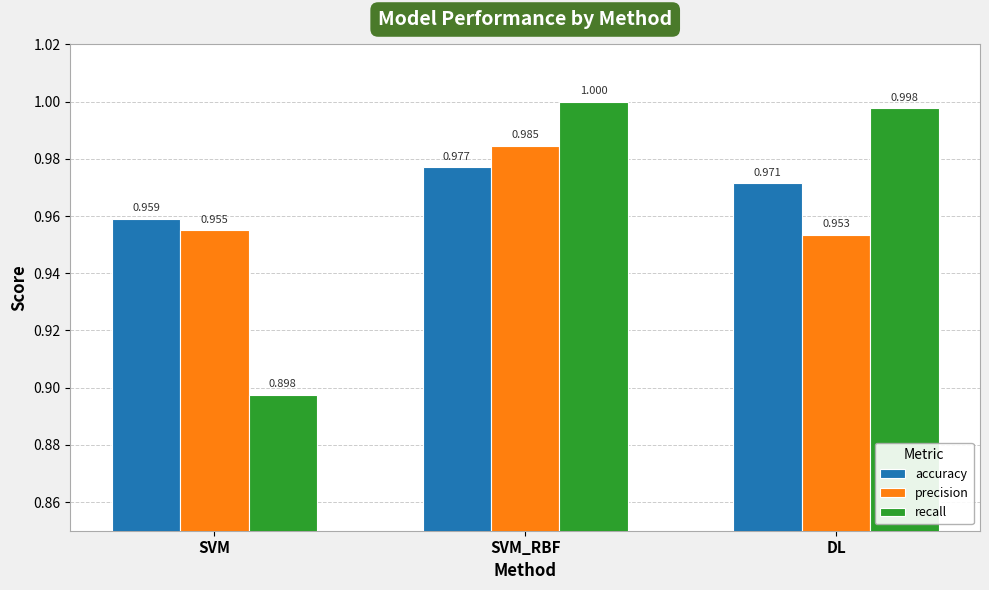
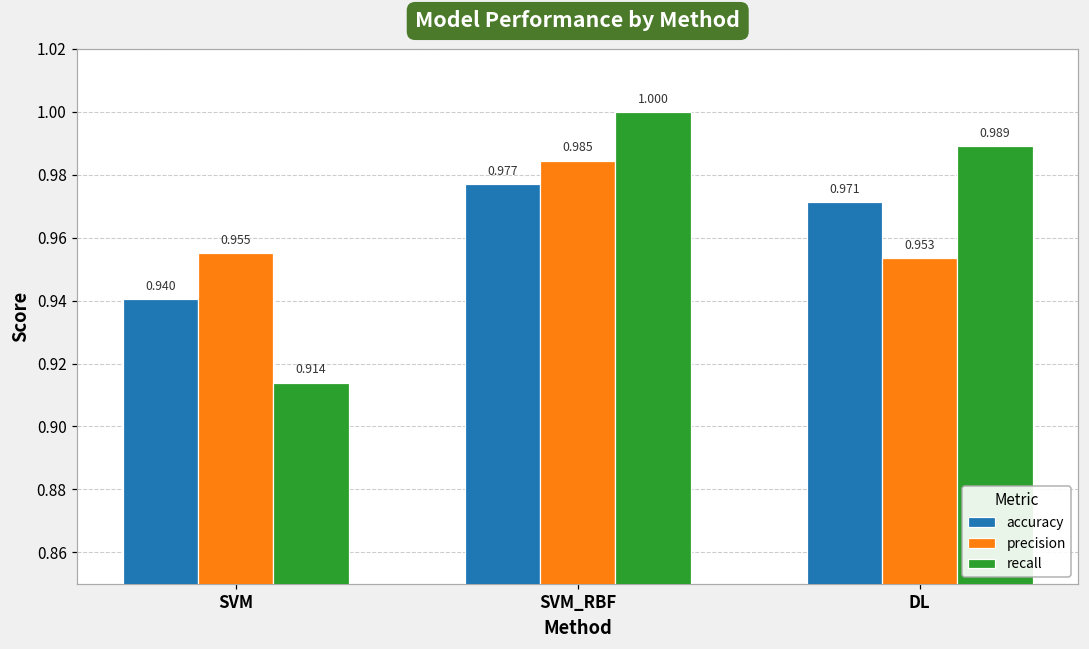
accuracy, SVM: 0.959 -> 0.940
recall, SVM: 0.898 -> 0.914
recall, DL: 0.998 -> 0.989
